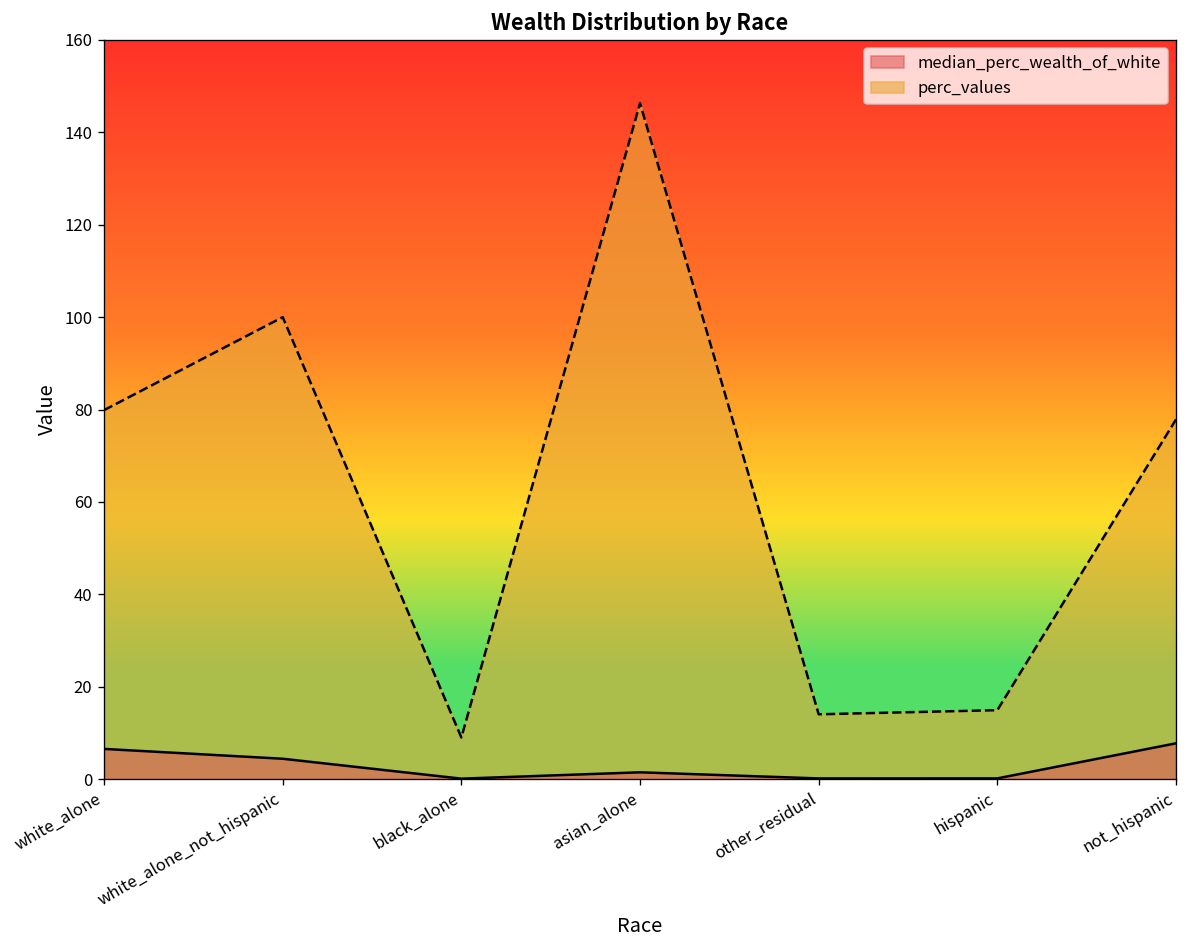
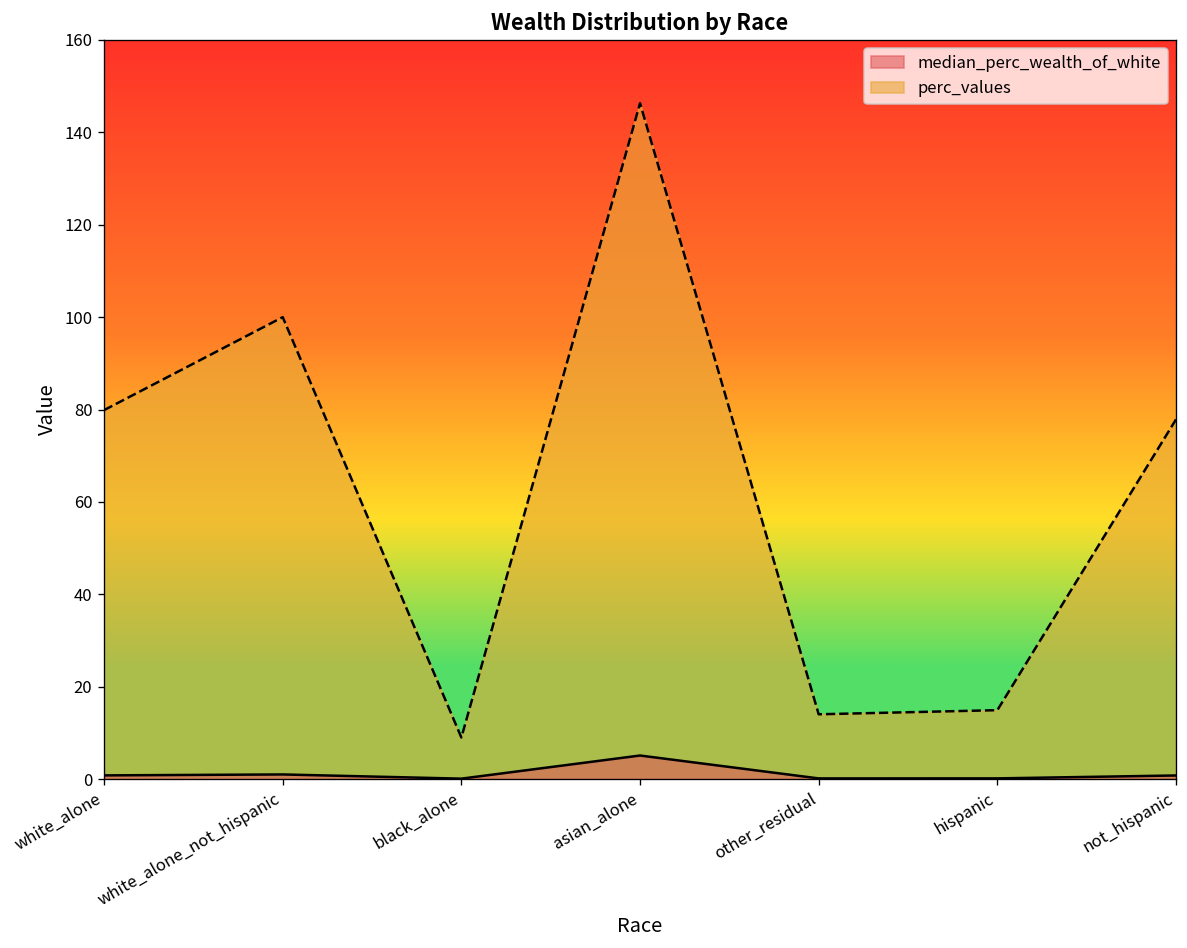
median_perc_wealth_of_white, white_alone: 7 -> 1
median_perc_wealth_of_white, white_alone_not_hispanic: 4 -> 1
median_perc_wealth_of_white, asian_alone: 1 -> 5
median_perc_wealth_of_white, not_hispanic: 8 -> 1
